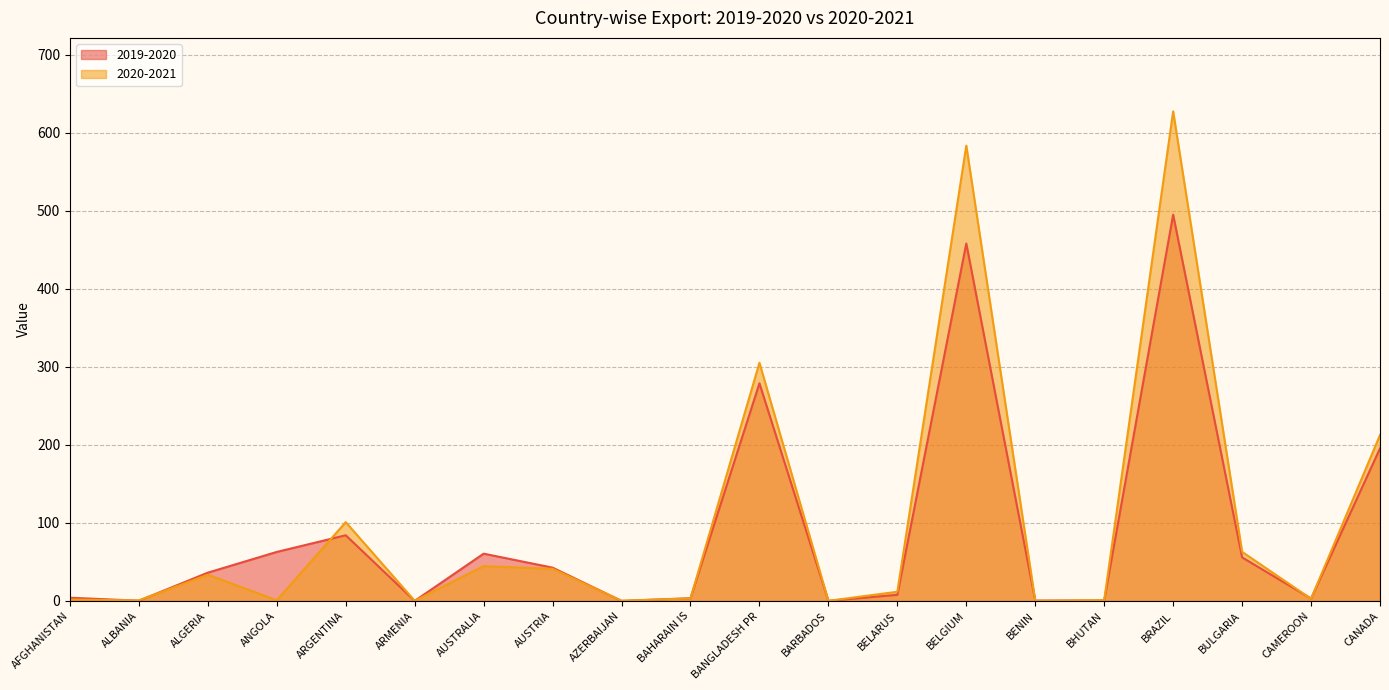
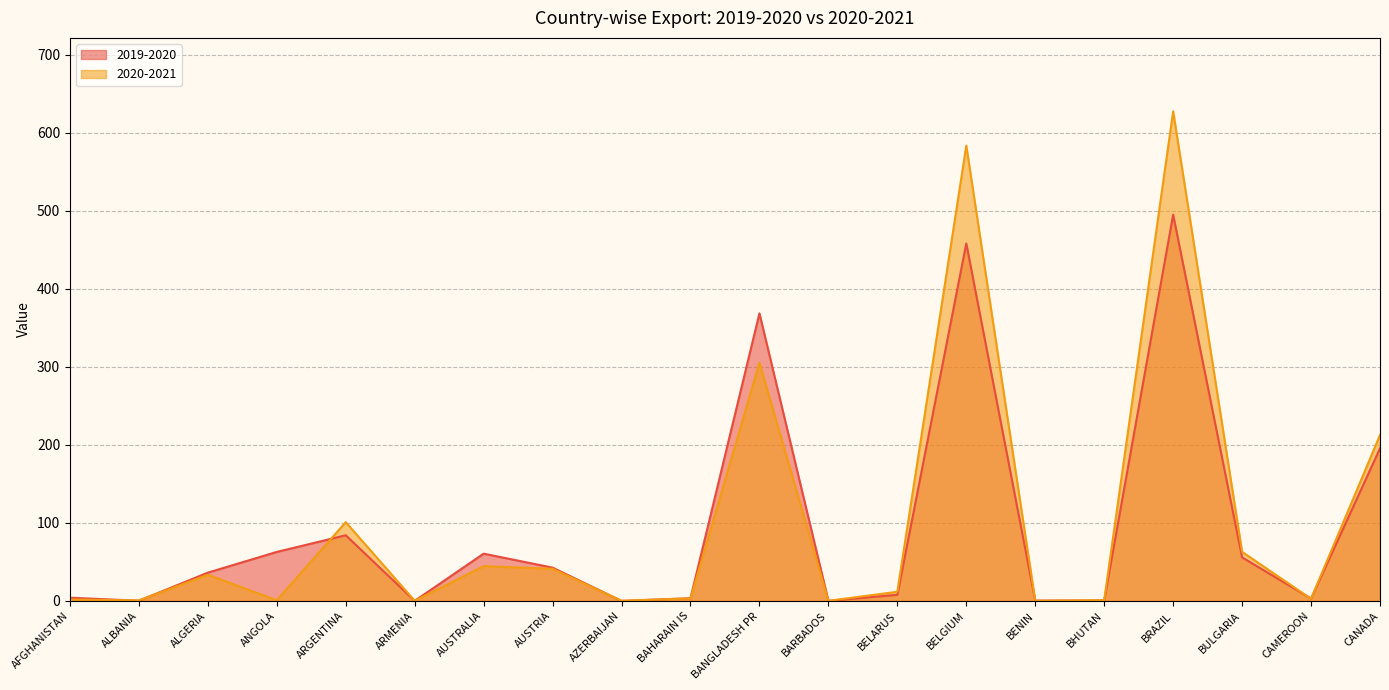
2019-2020, BANGLADESH PR: 280 -> 370
